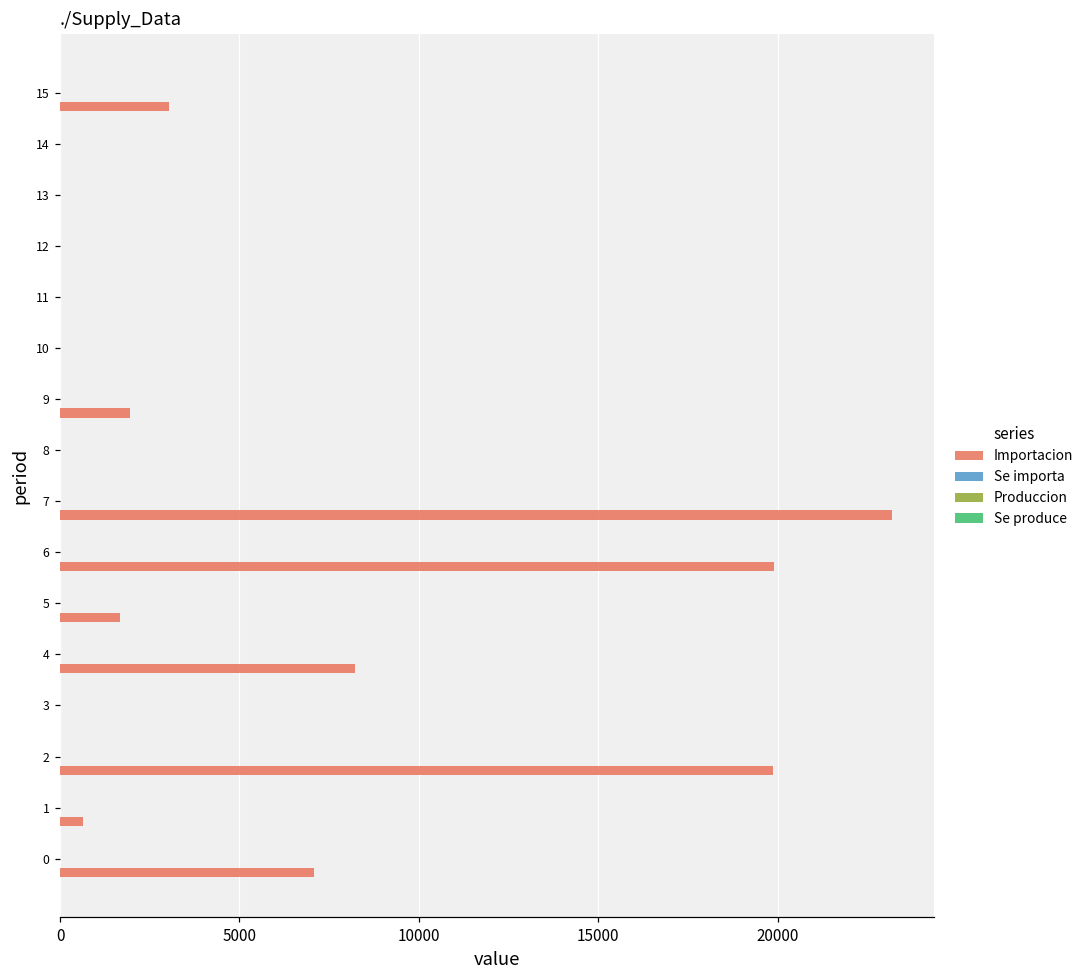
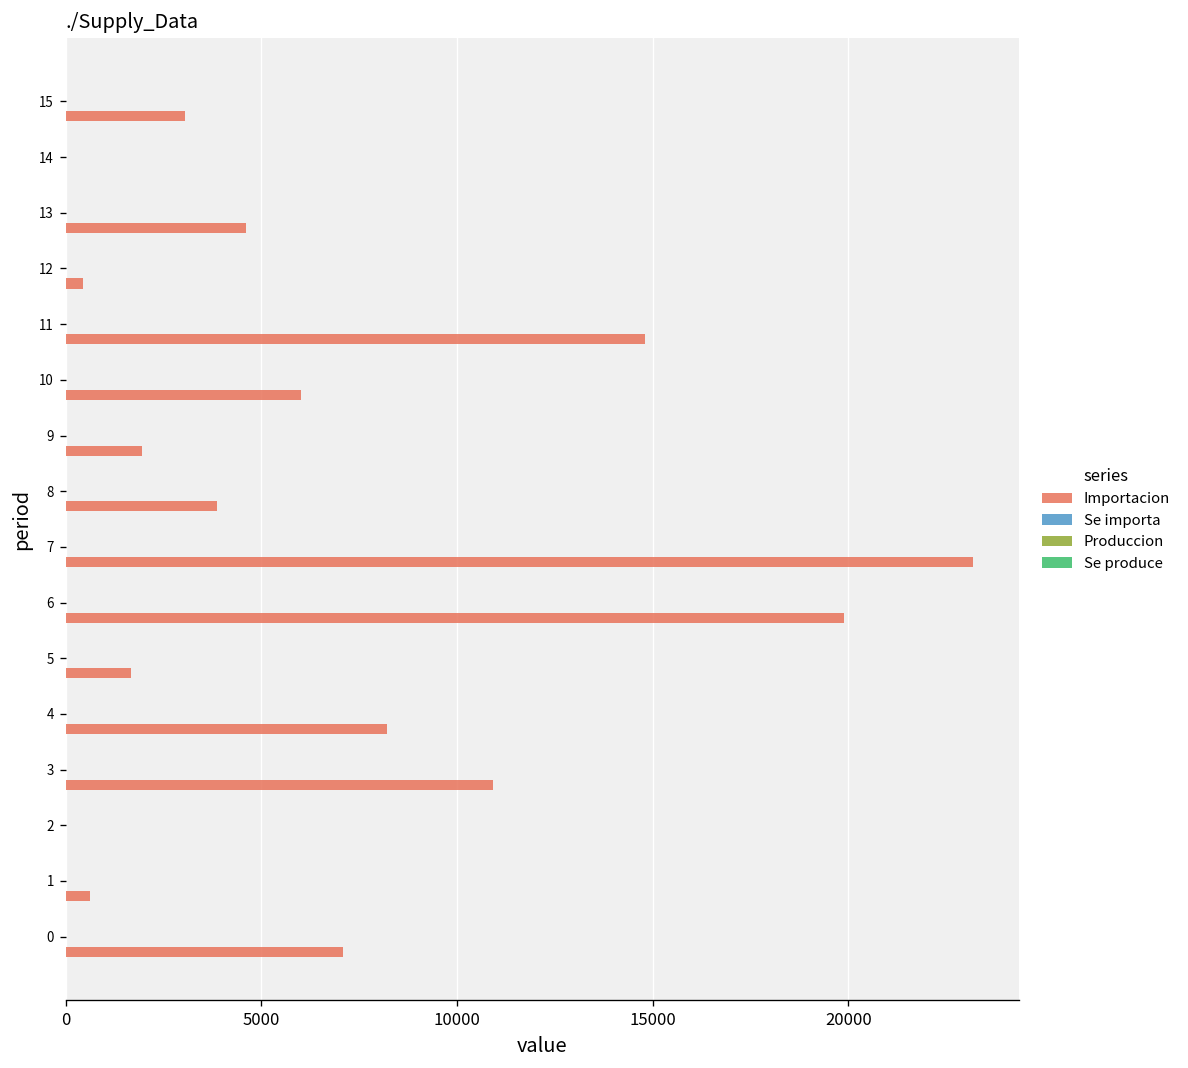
Importacion, 13: 0 -> 4600
Importacion, 12: 0 -> 400
Importacion, 11: 0 -> 14800
Importacion, 10: 0 -> 6000
Importacion, 8: 0 -> 3900
Importacion, 3: 0 -> 10900
Importacion, 2: 19900 -> 0
